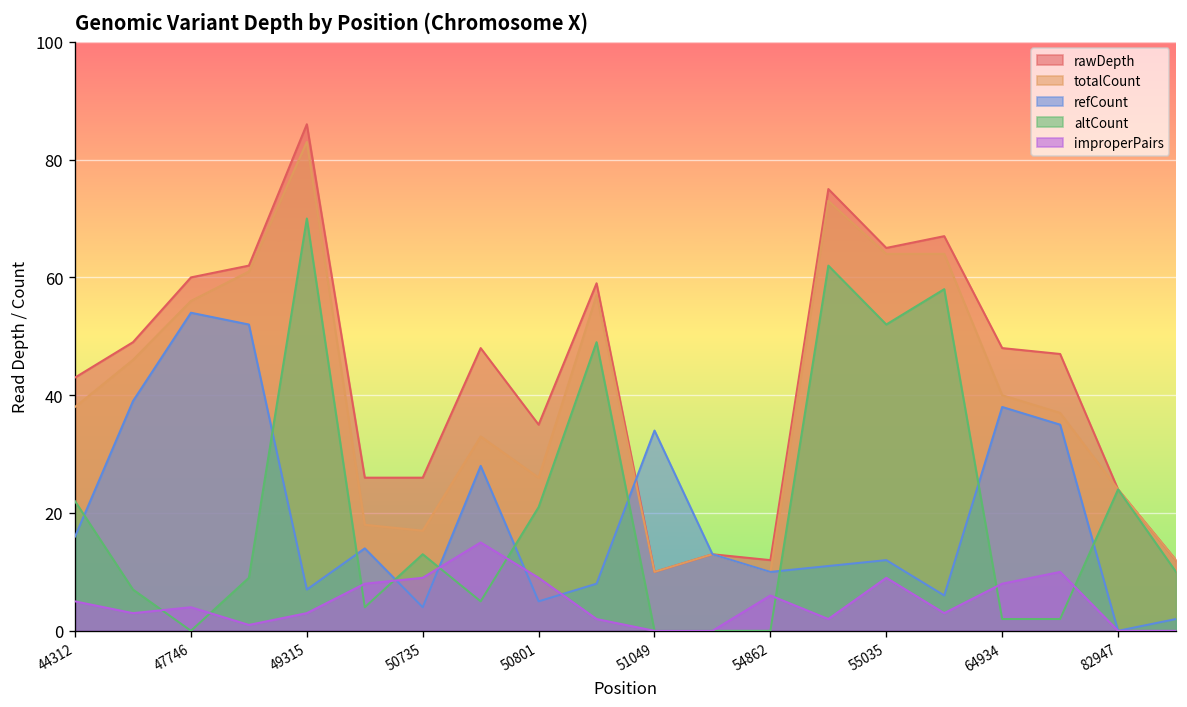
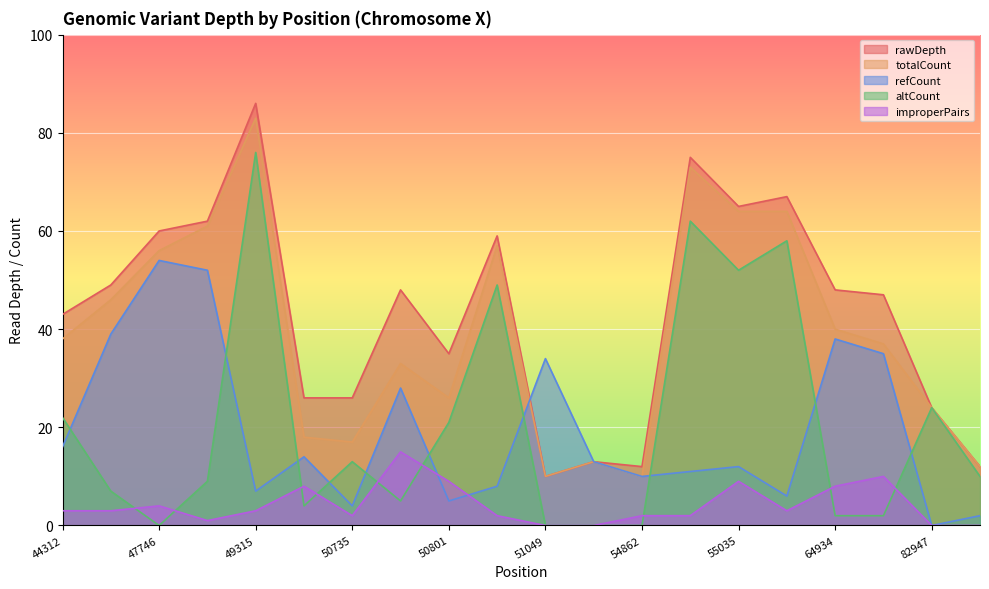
improperPairs, 44312: 5 -> 3
altCount, 49315: 70 -> 76
improperPairs, 50735: 9 -> 2
improperPairs, 54862: 6 -> 2
